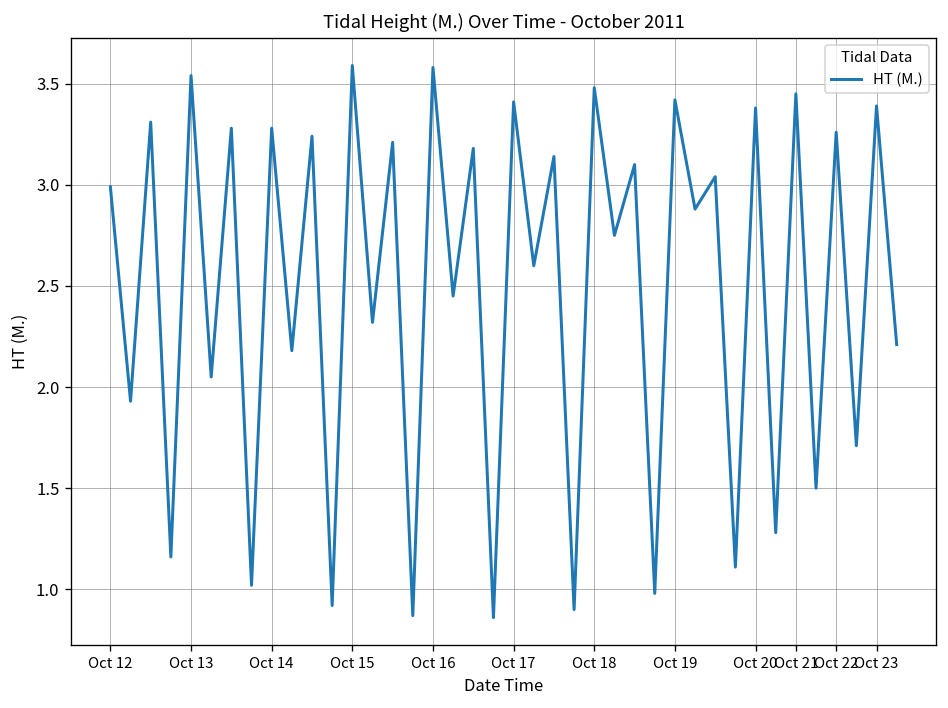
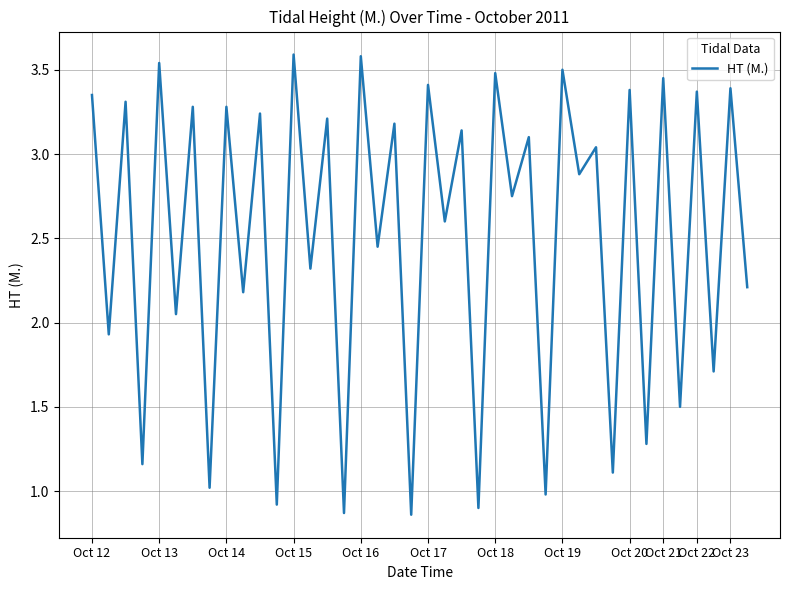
Oct 12: 2.99 -> 3.35
Oct 19: 3.42 -> 3.50
Oct 22: 3.26 -> 3.37
